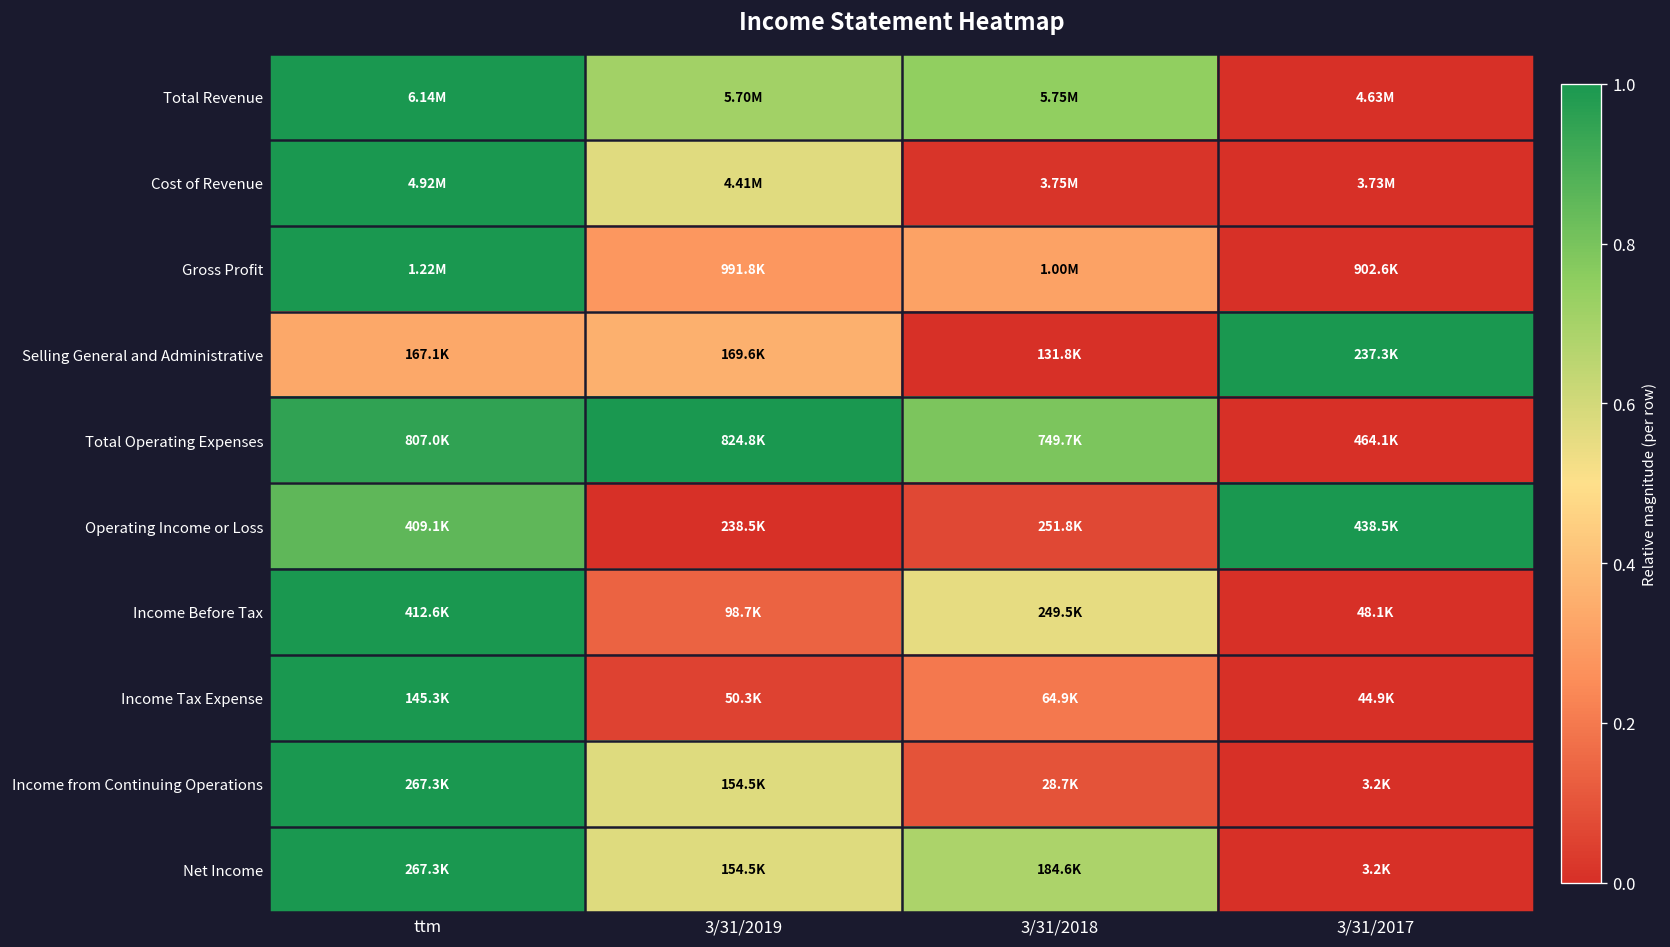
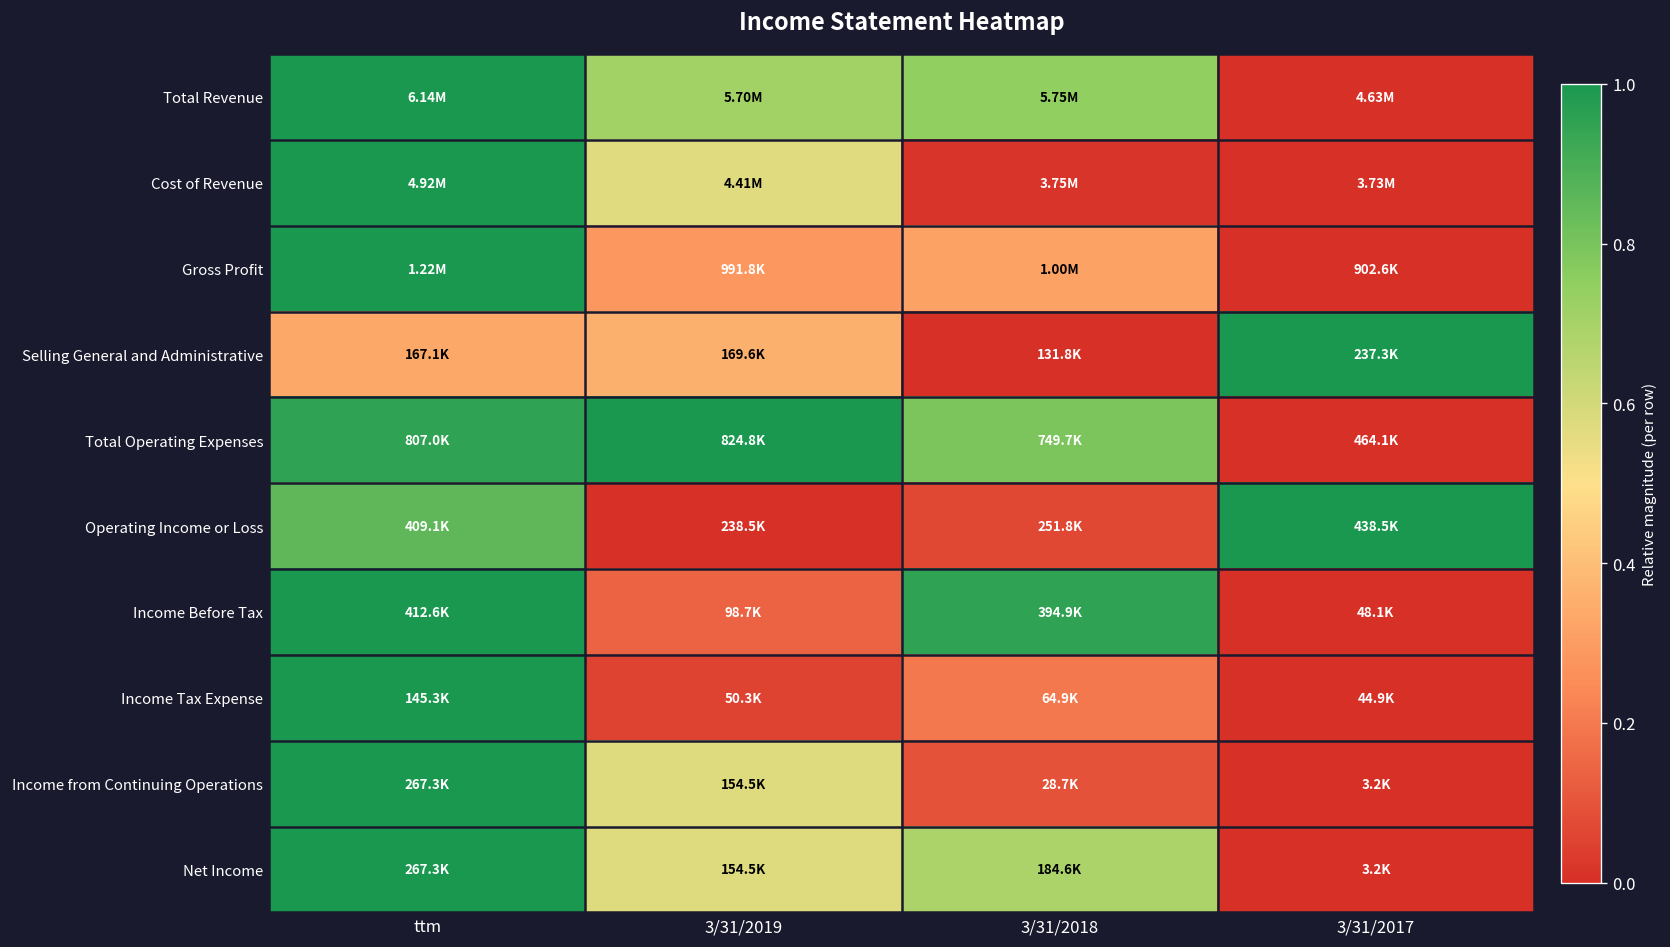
Income Before Tax, 3/31/2018: 249.5K -> 394.9K
